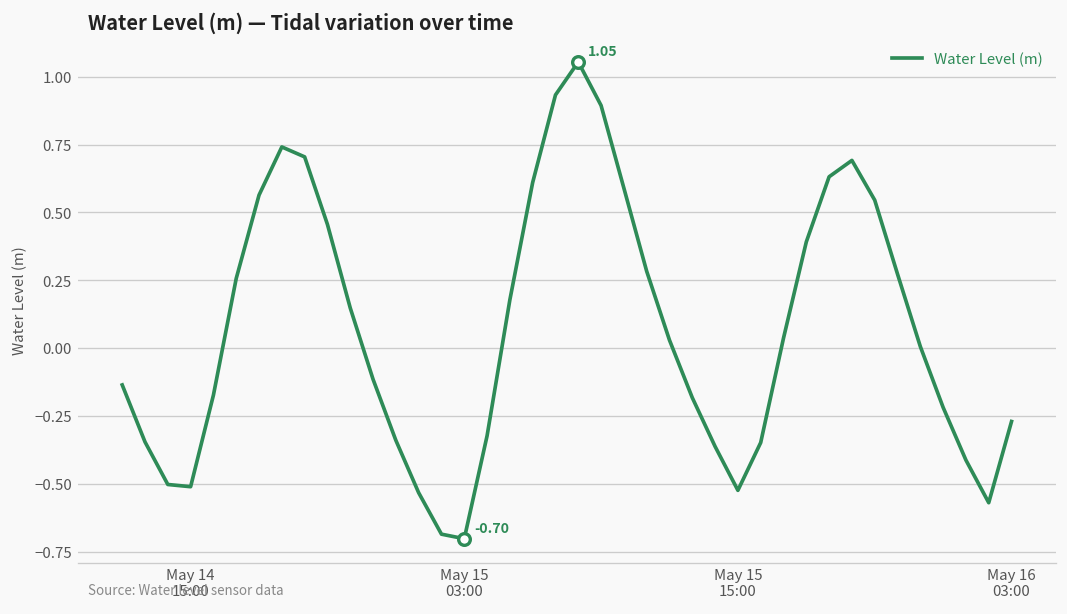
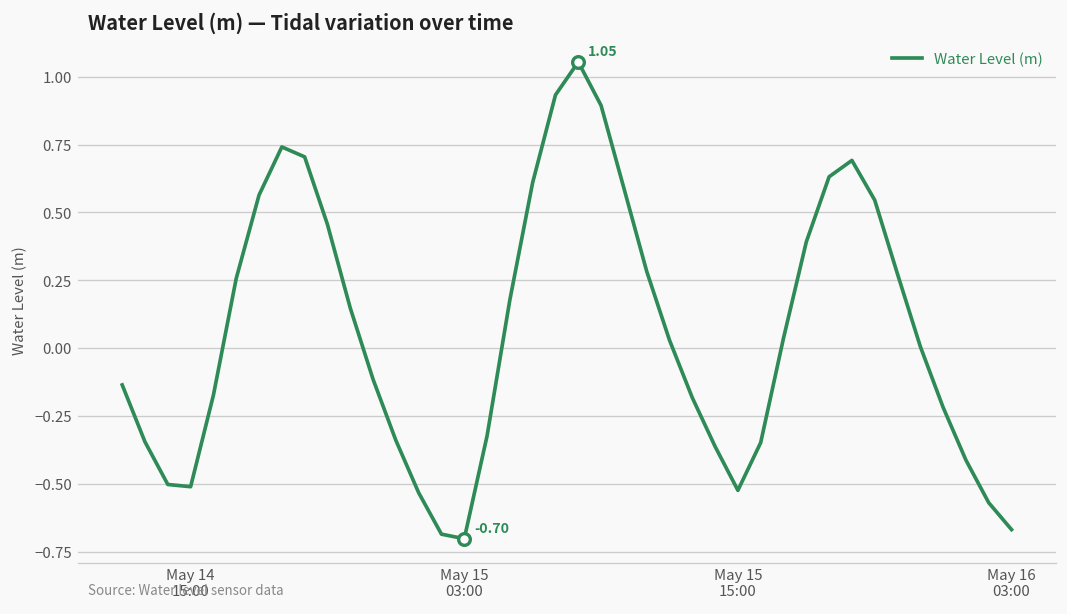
Water Level (m), May 16 03:00: -0.27 -> -0.67
